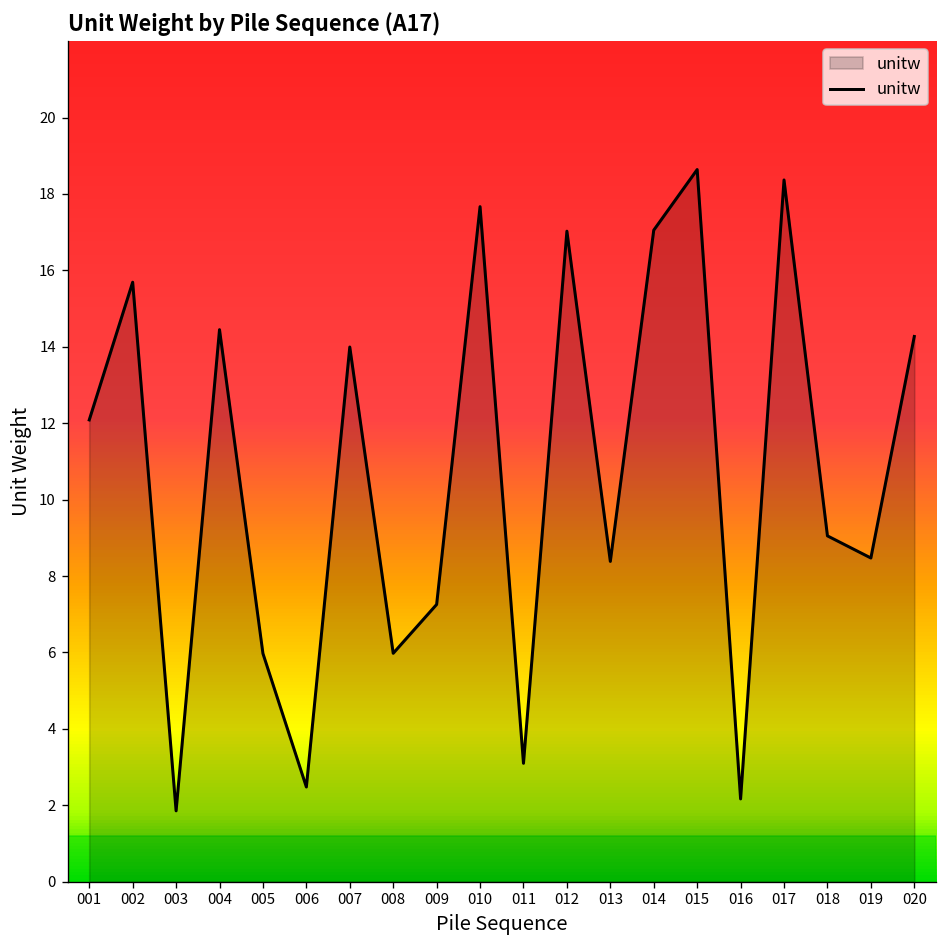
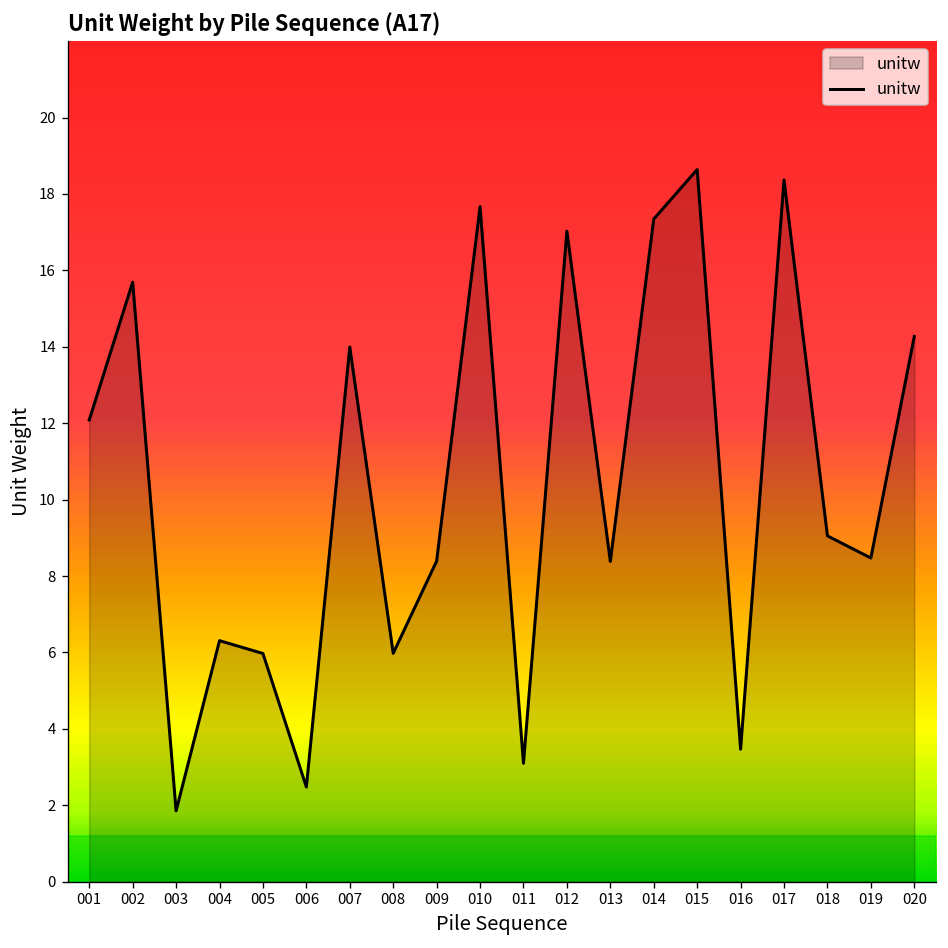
004: 14.4 -> 6.3
009: 7.3 -> 8.4
014: 17.1 -> 17.3
016: 2.2 -> 3.5
